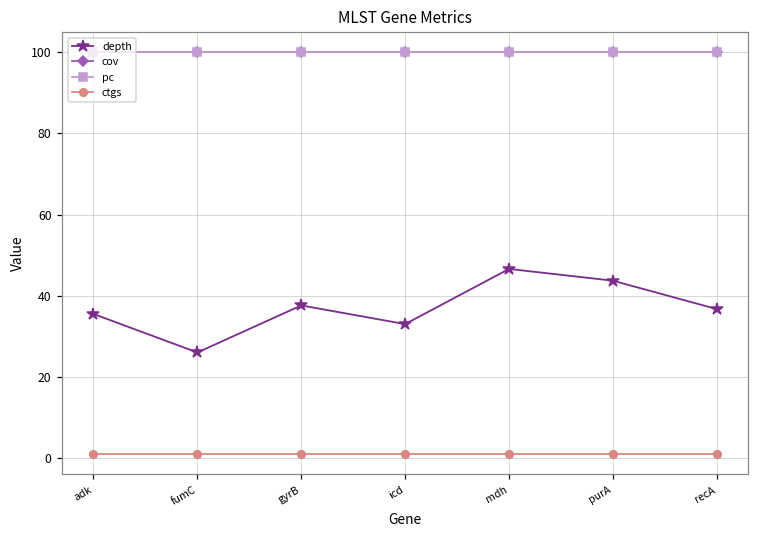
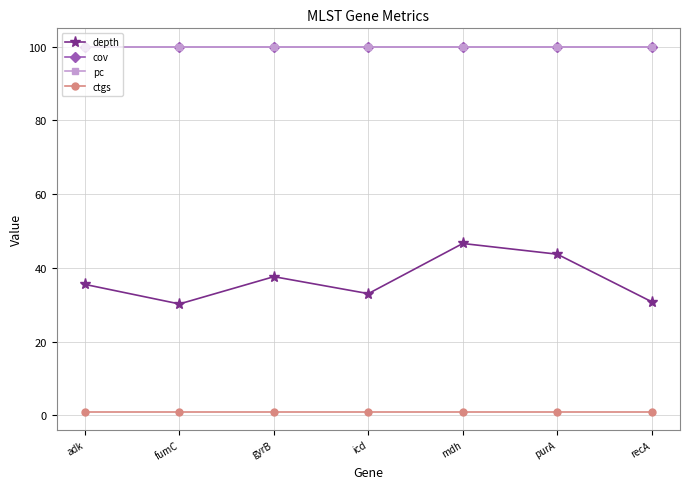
depth, fumC: 26 -> 30
depth, recA: 37 -> 31
